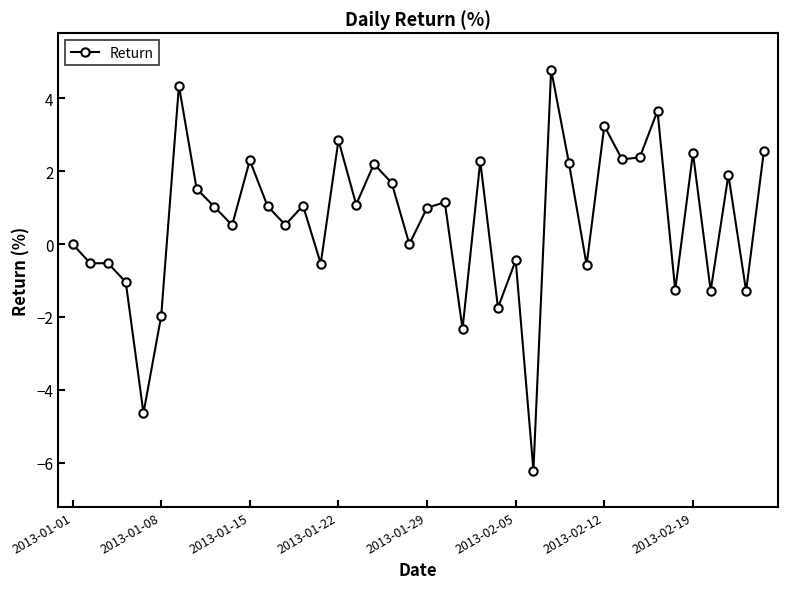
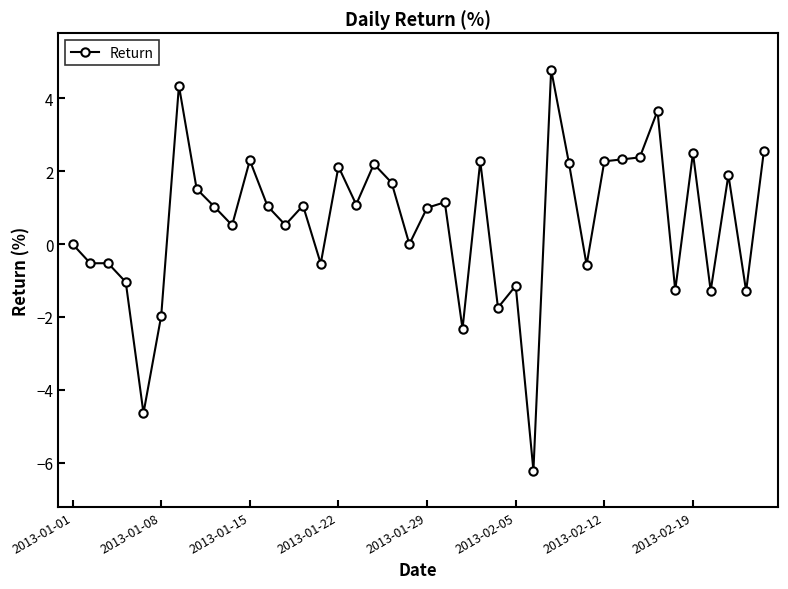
2013-01-22: 2.9 -> 2.1
2013-02-05: -0.4 -> -1.1
2013-02-12: 3.2 -> 2.3
